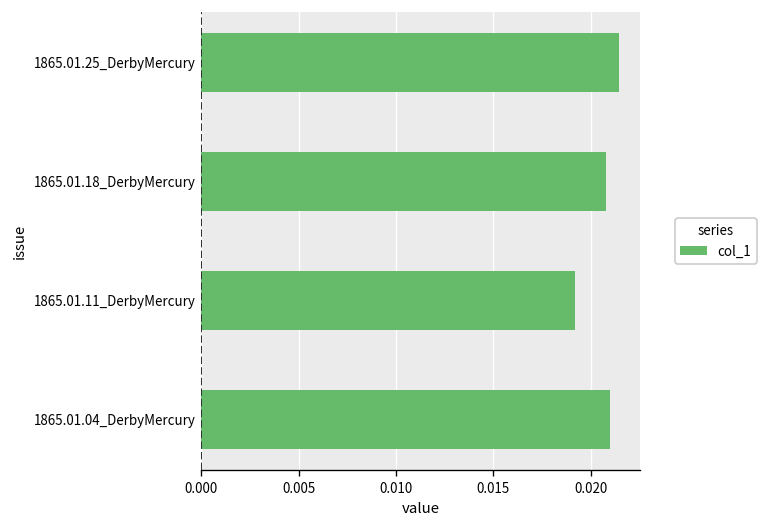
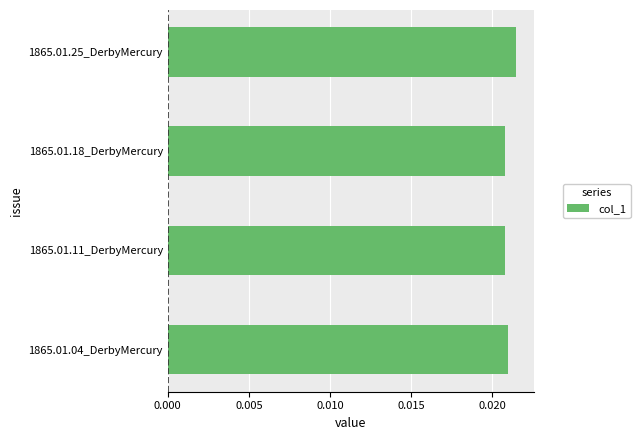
1865.01.11_DerbyMercury: 0.0192 -> 0.0208
